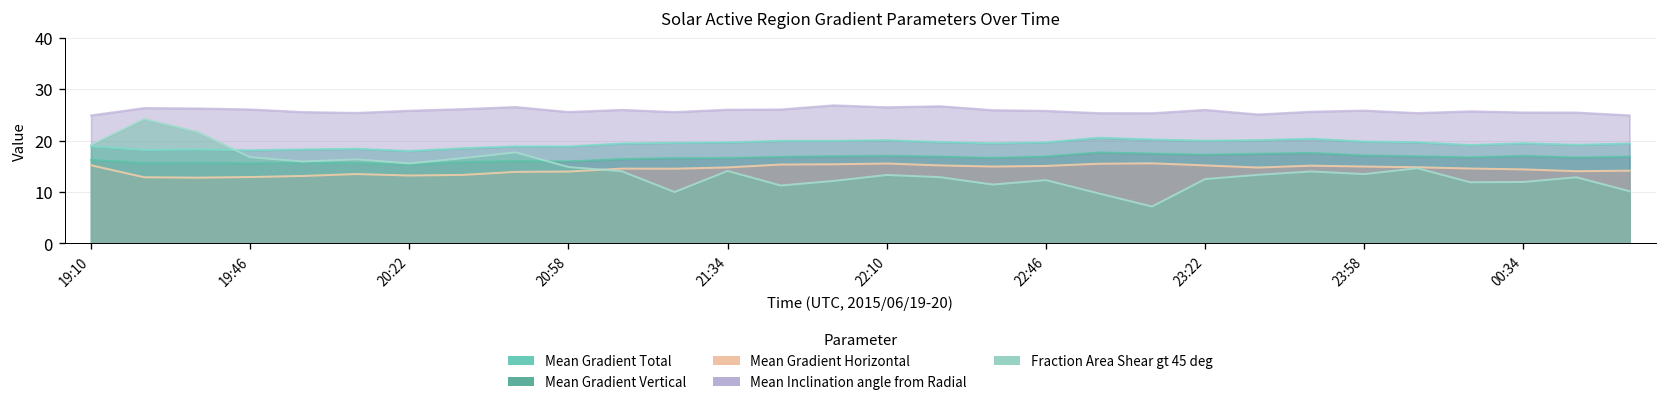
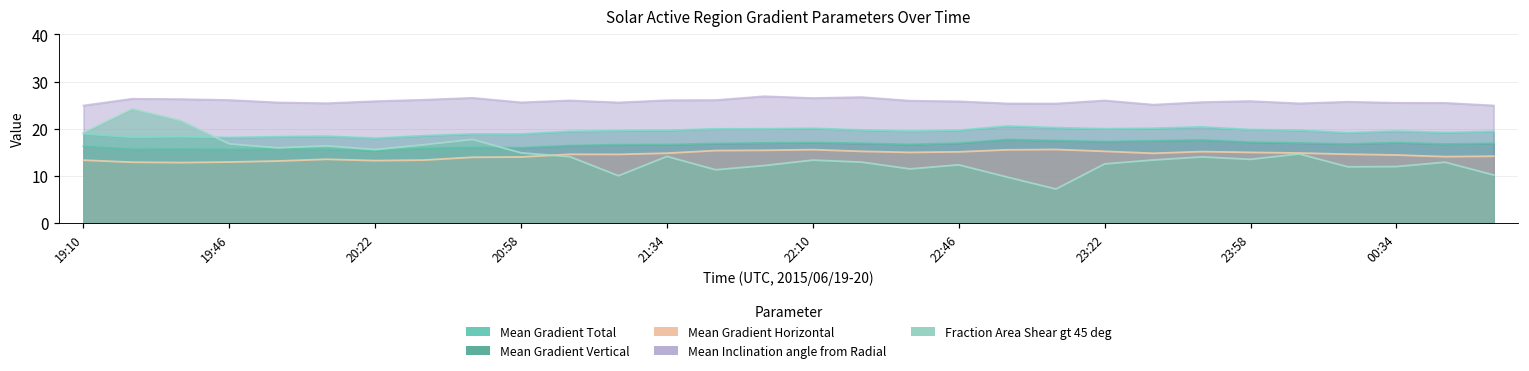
Mean Gradient Horizontal, 19:10: 15 -> 13
